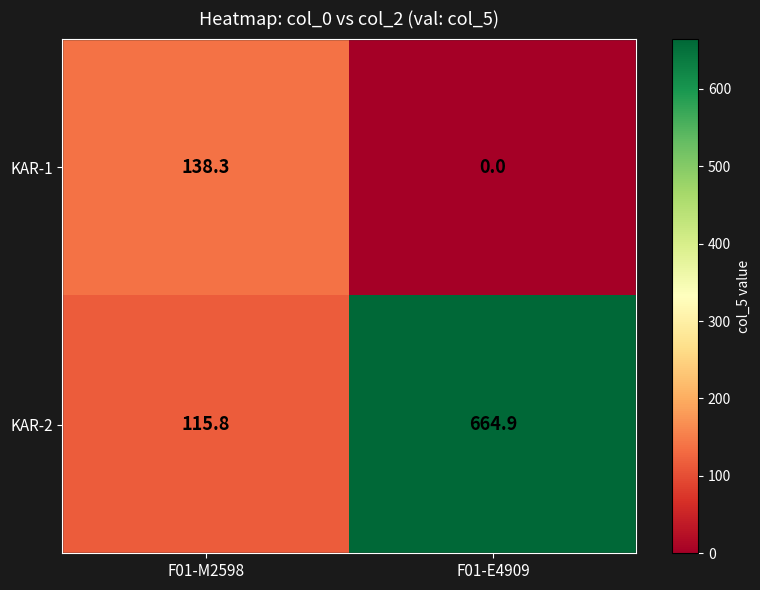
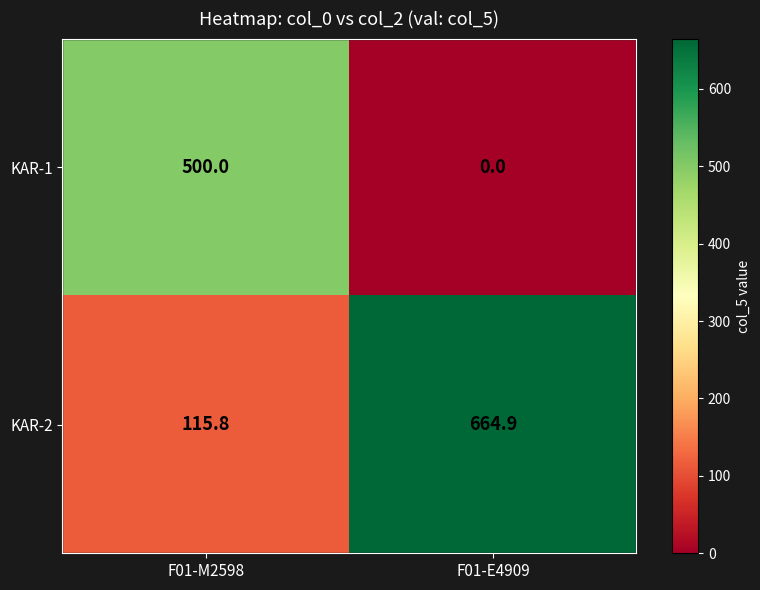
KAR-1, F01-M2598: 138.3 -> 500.0
